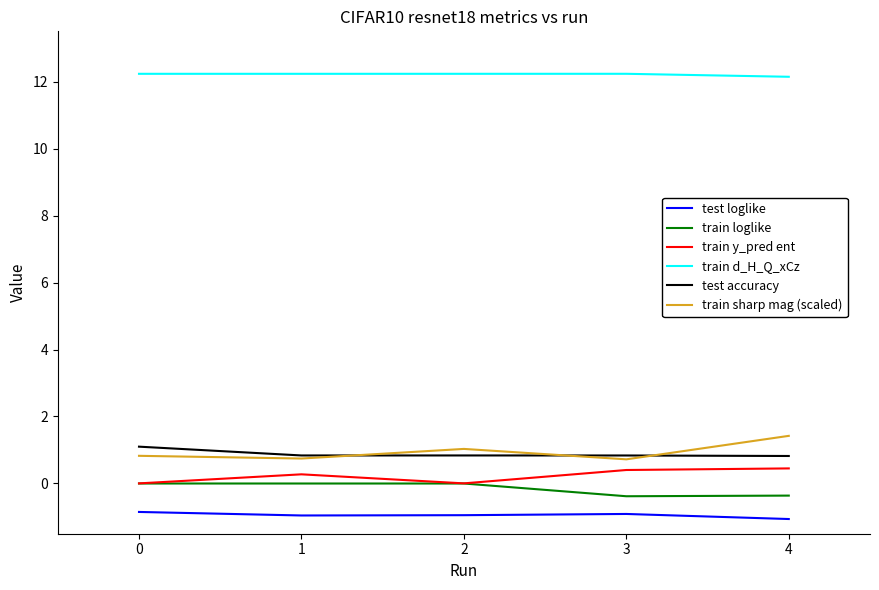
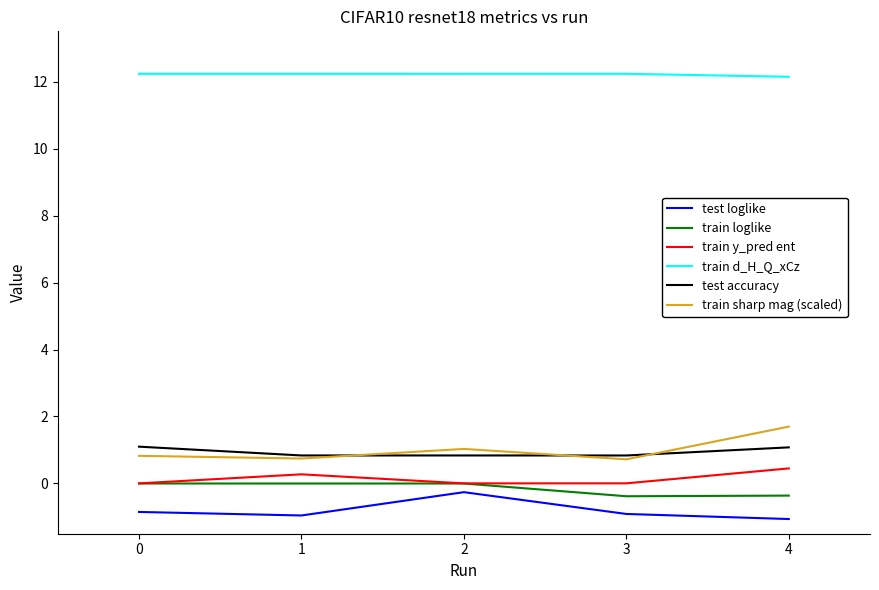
test loglike, 2: -0.9 -> -0.3
train y_pred ent, 3: 0.4 -> 0.0
test accuracy, 4: 0.8 -> 1.1
train sharp mag (scaled), 4: 1.4 -> 1.7
